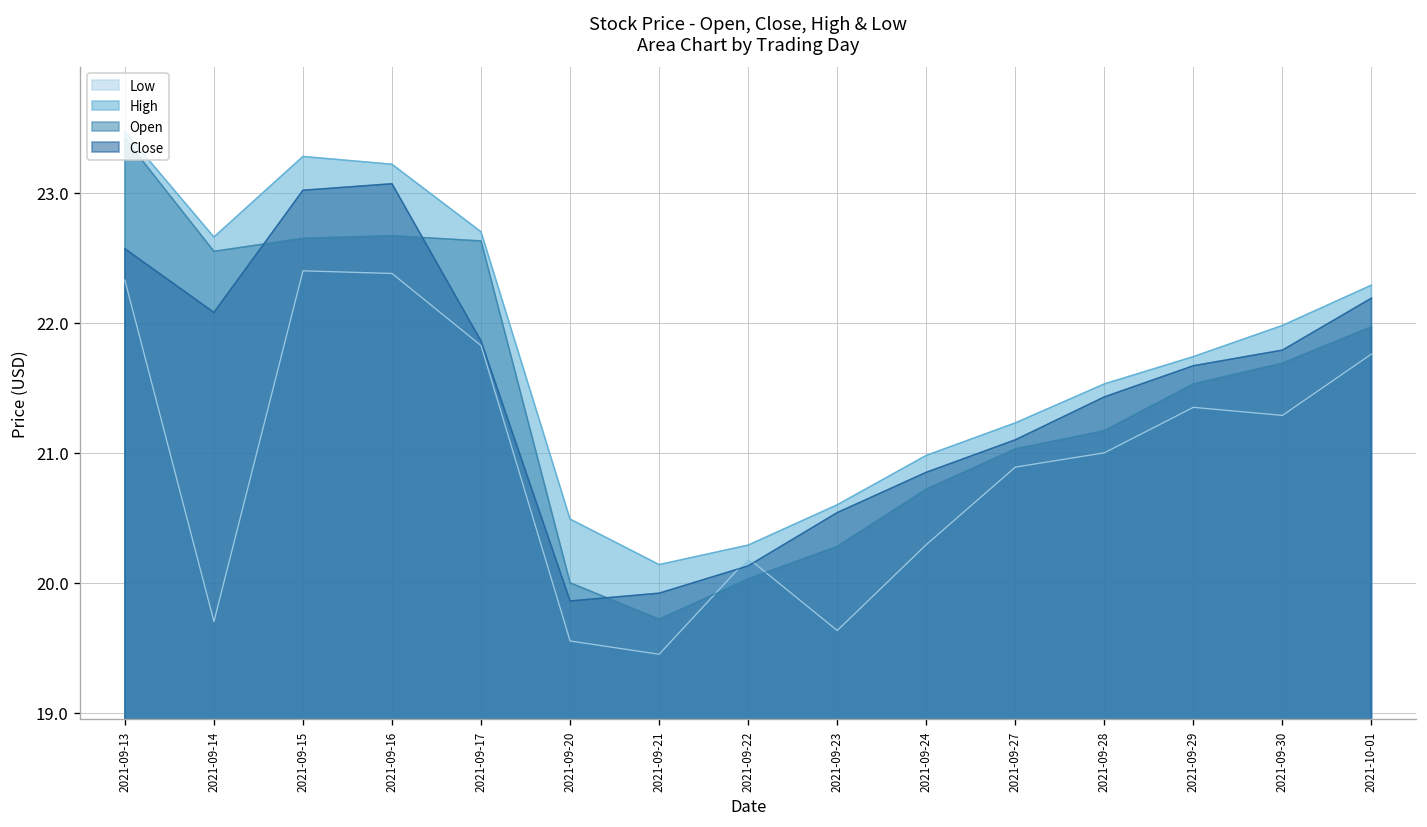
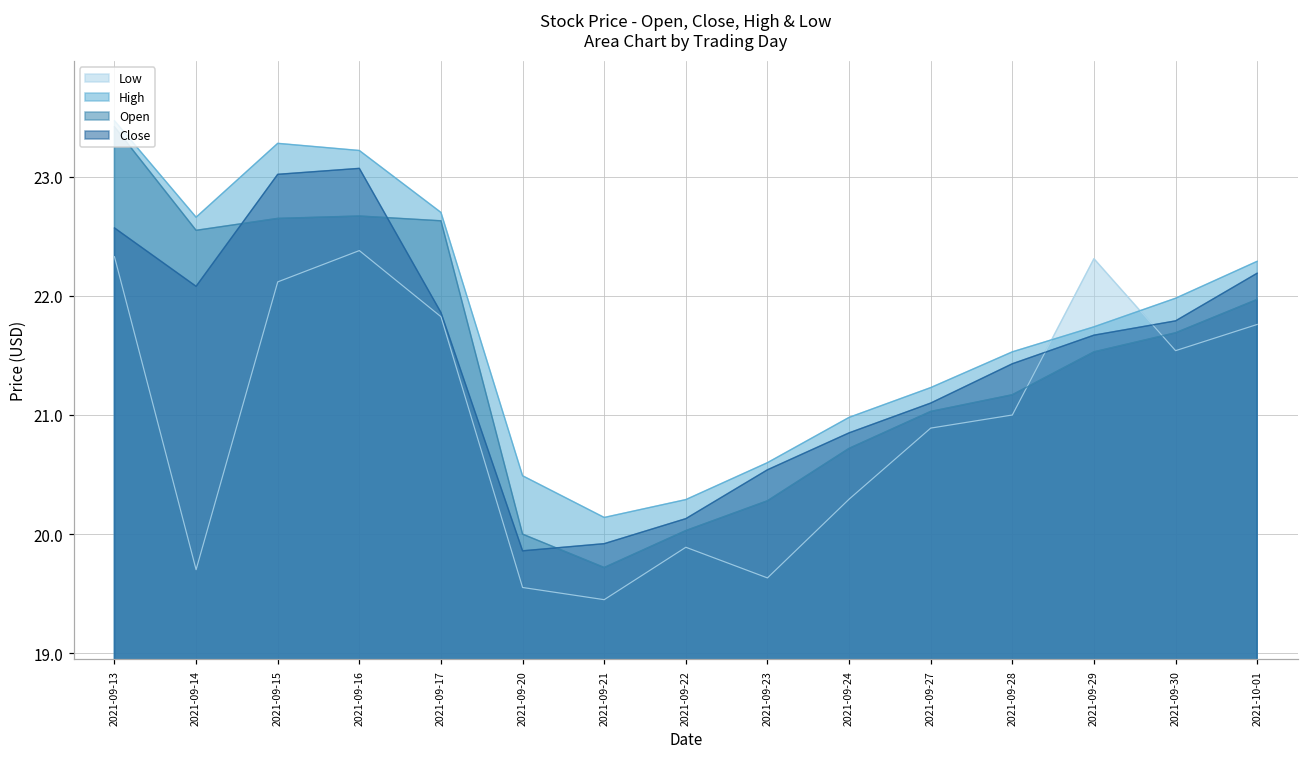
Low, 2021-09-15: 22.40 -> 22.12
Low, 2021-09-22: 20.19 -> 19.89
Low, 2021-09-29: 21.35 -> 22.31
Low, 2021-09-30: 21.29 -> 21.54
